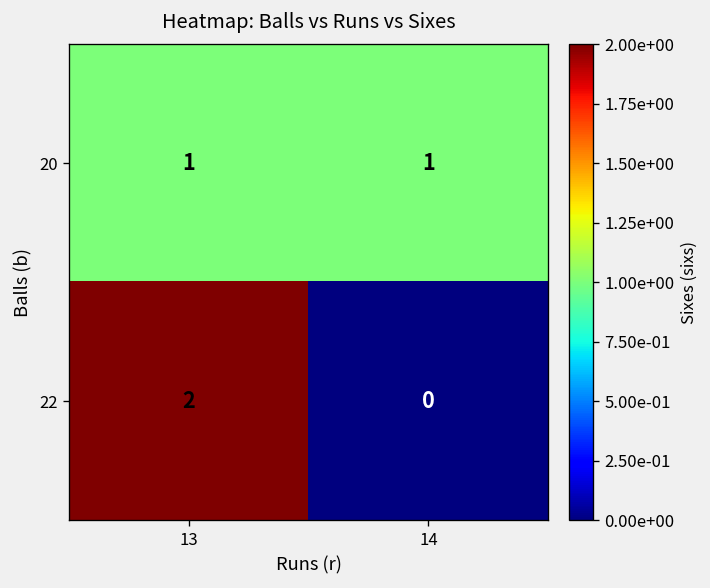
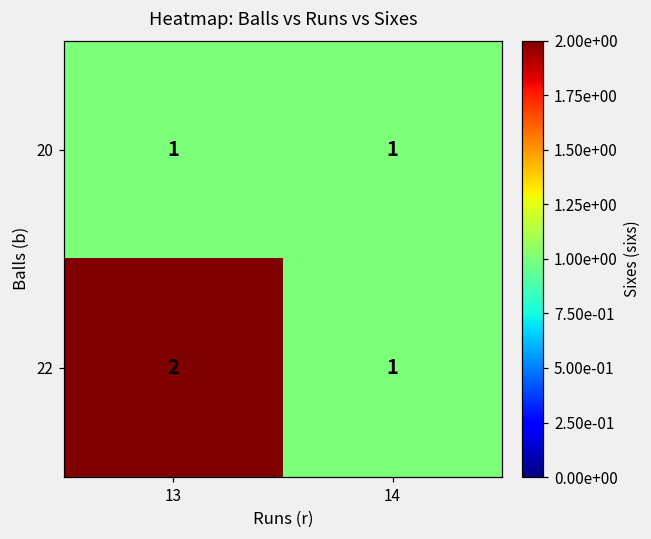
22, 14: 0 -> 1
